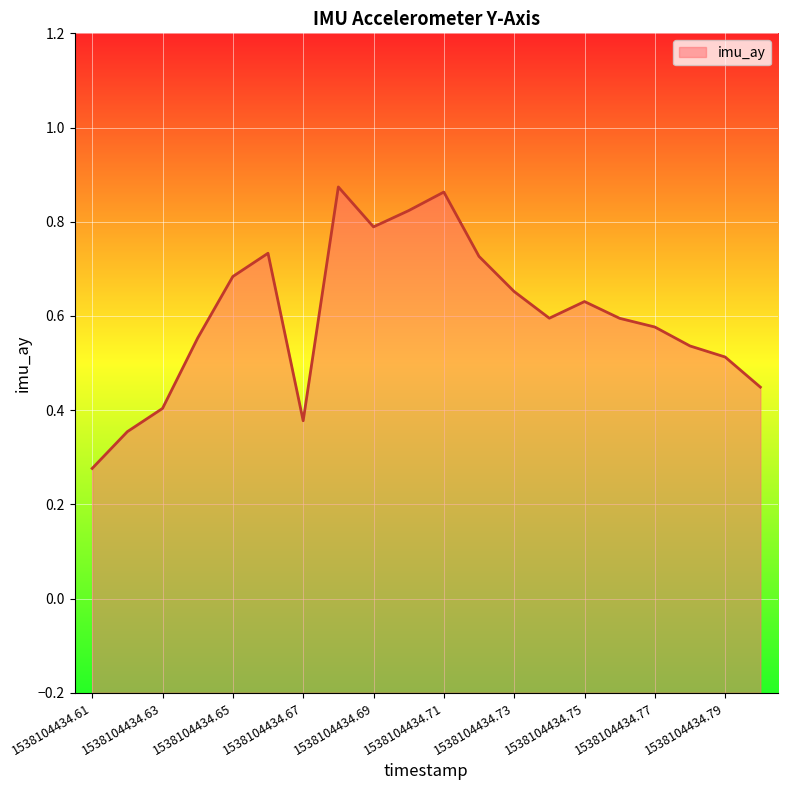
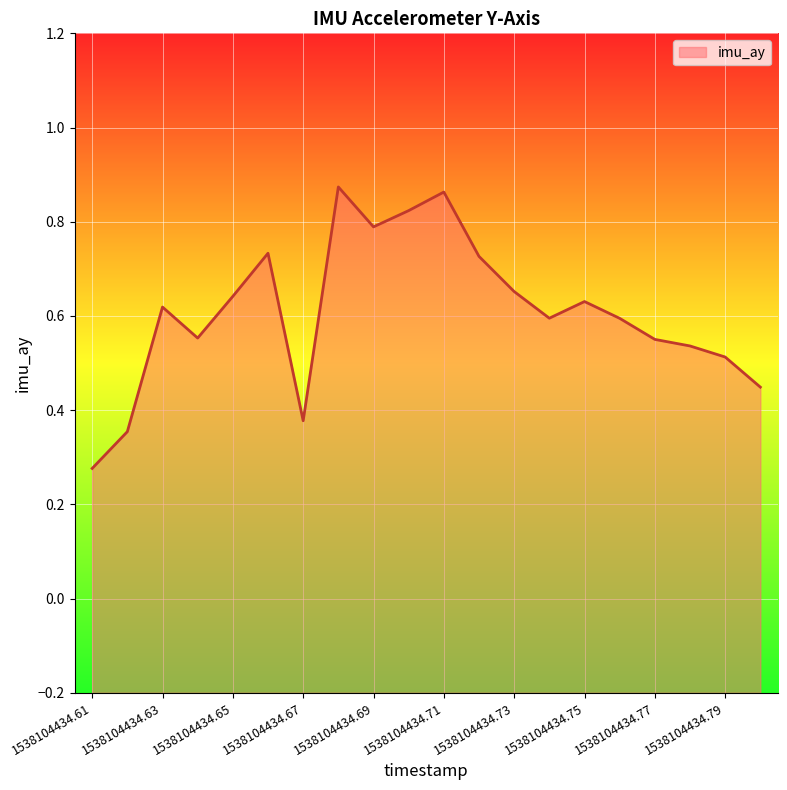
1538104434.63: 0.40 -> 0.62
1538104434.65: 0.68 -> 0.64
1538104434.77: 0.58 -> 0.55
